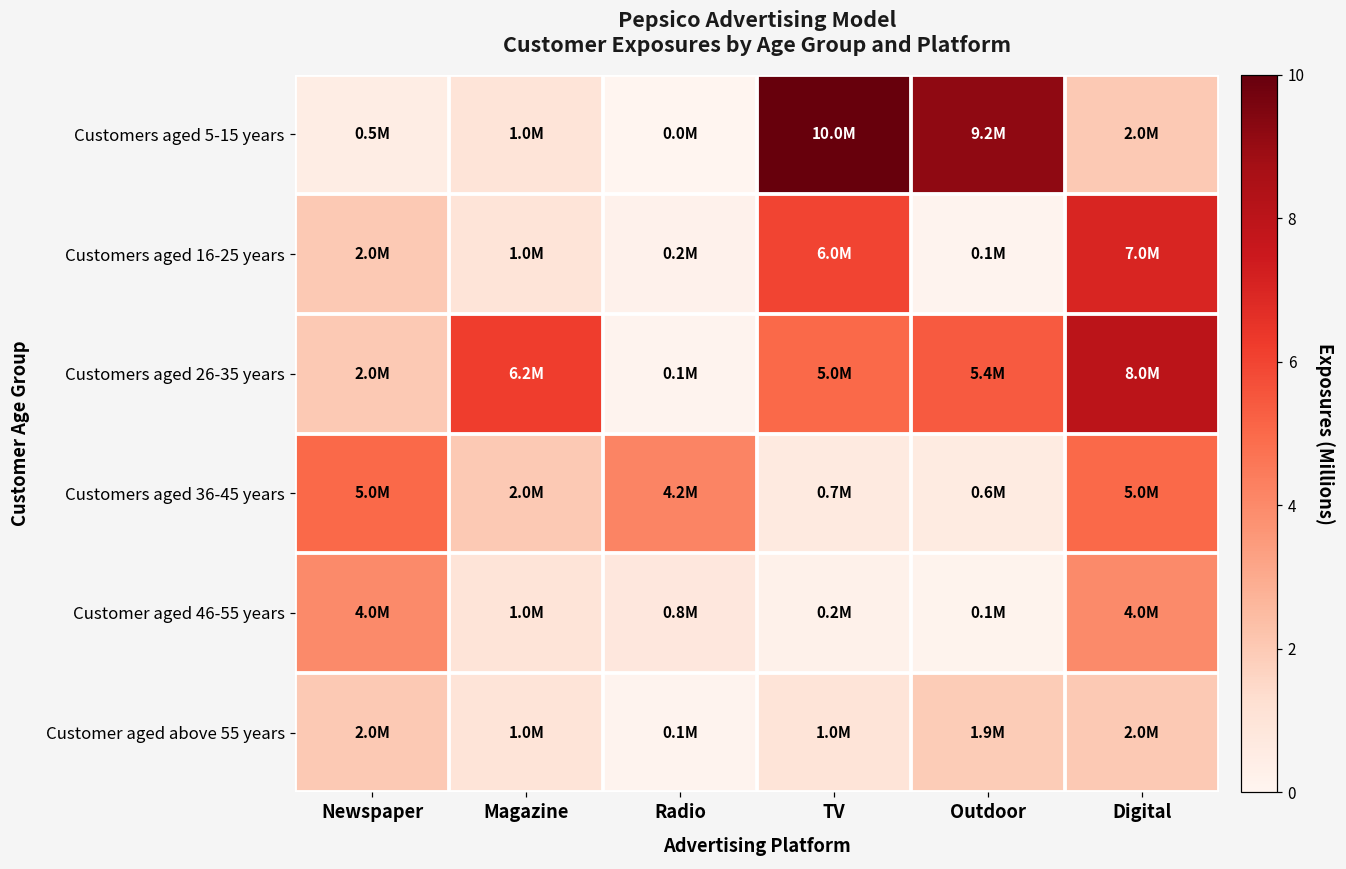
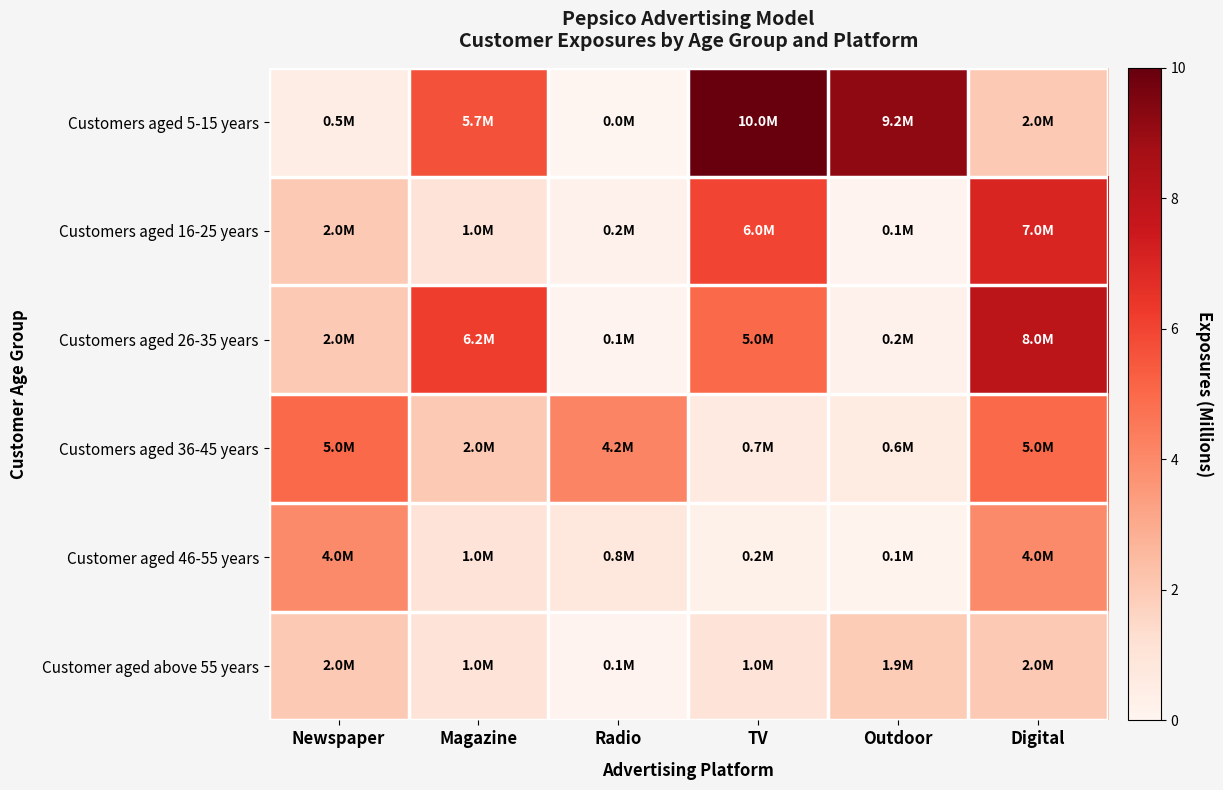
Customers aged 5-15 years, Magazine: 1.0M -> 5.7M
Customers aged 26-35 years, Outdoor: 5.4M -> 0.2M
